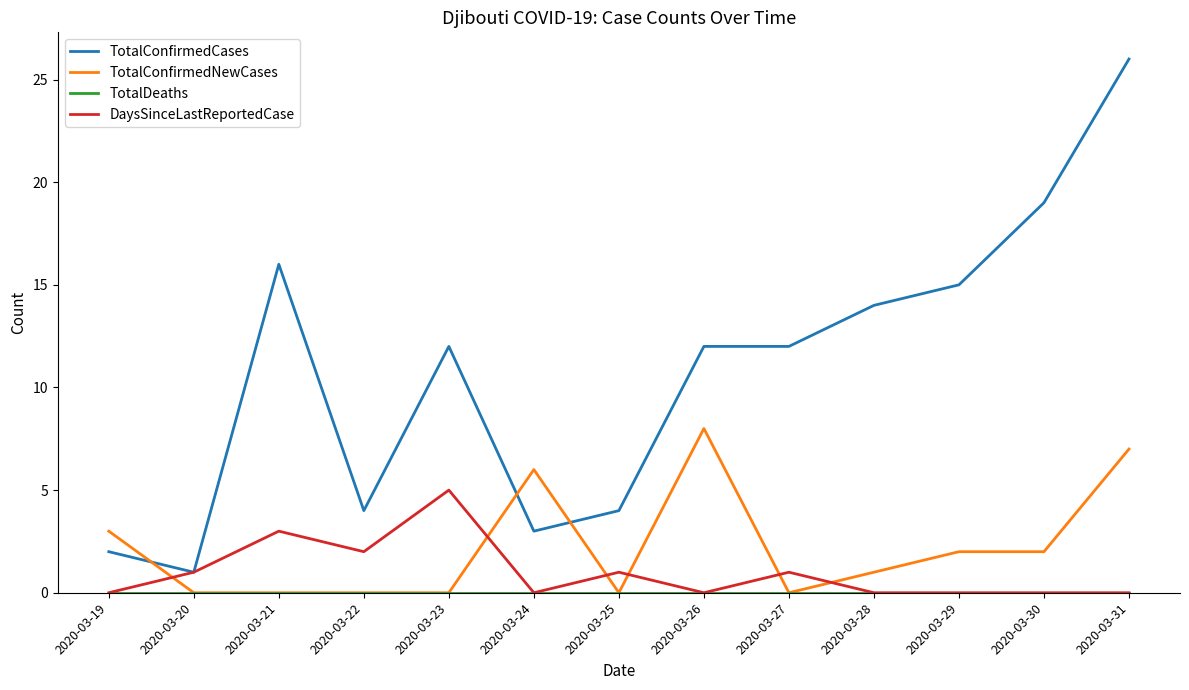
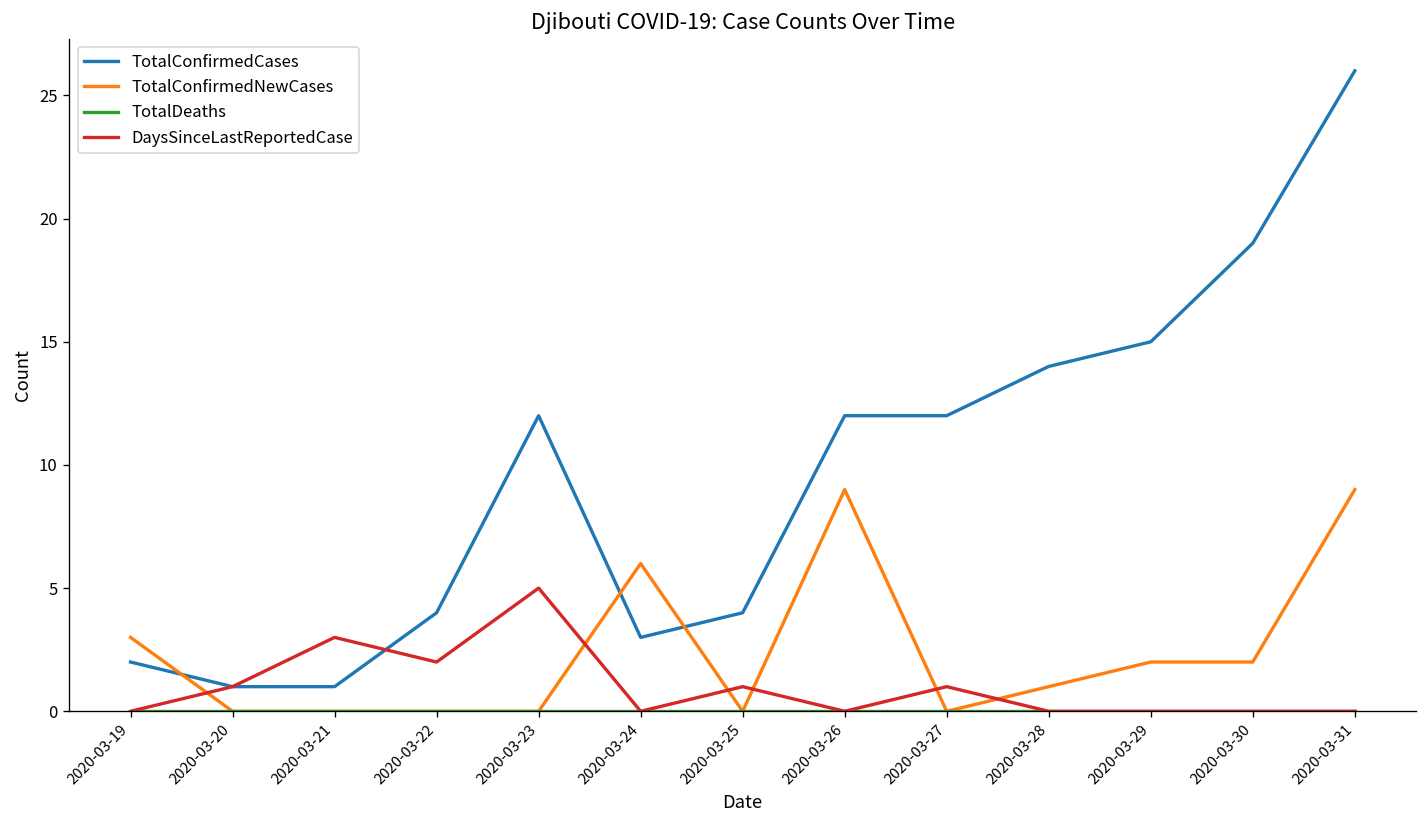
TotalConfirmedCases, 2020-03-21: 16 -> 1
TotalConfirmedNewCases, 2020-03-26: 8 -> 9
TotalConfirmedNewCases, 2020-03-31: 7 -> 9
